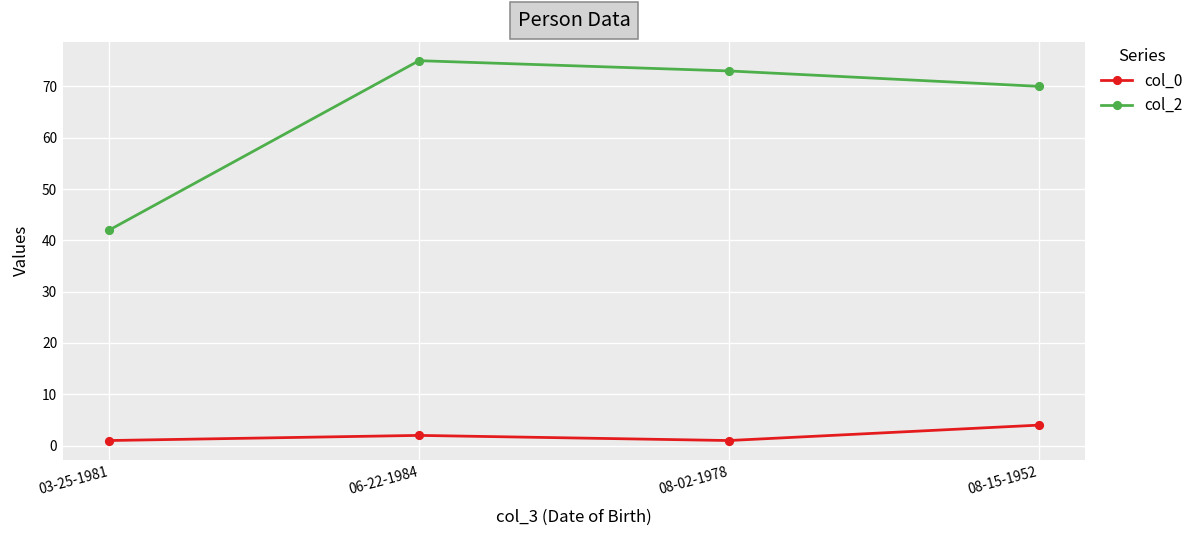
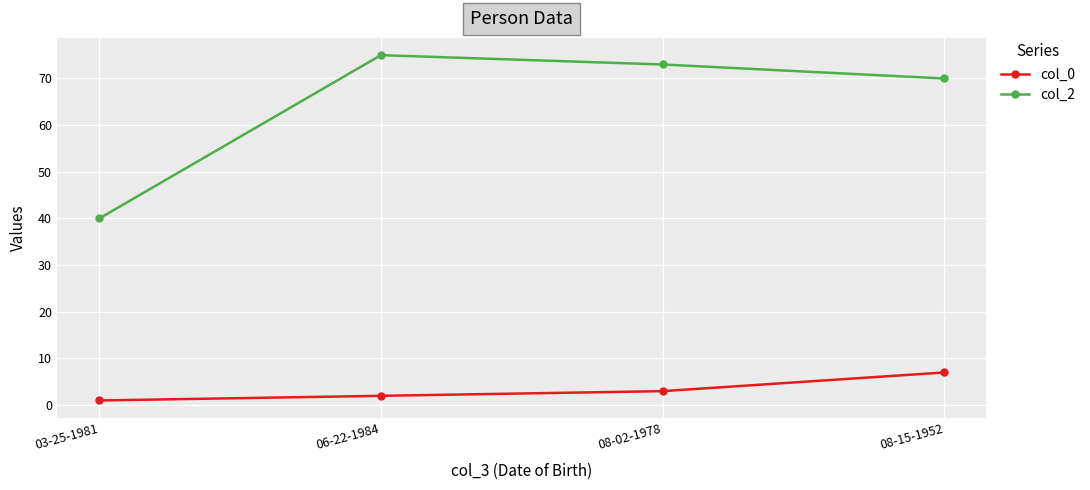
col_2, 03-25-1981: 42 -> 40
col_0, 08-02-1978: 1 -> 3
col_0, 08-15-1952: 4 -> 7
